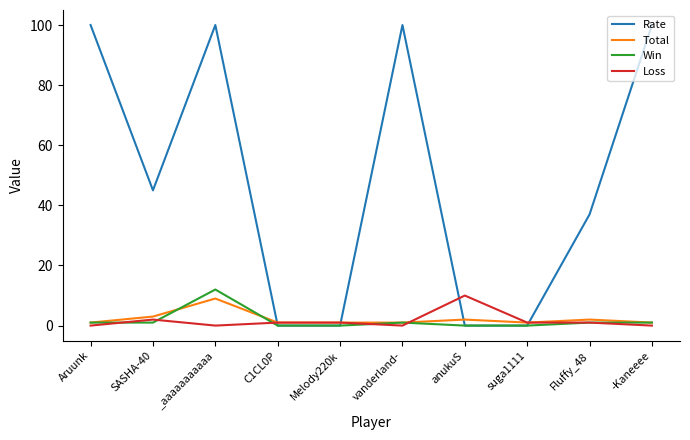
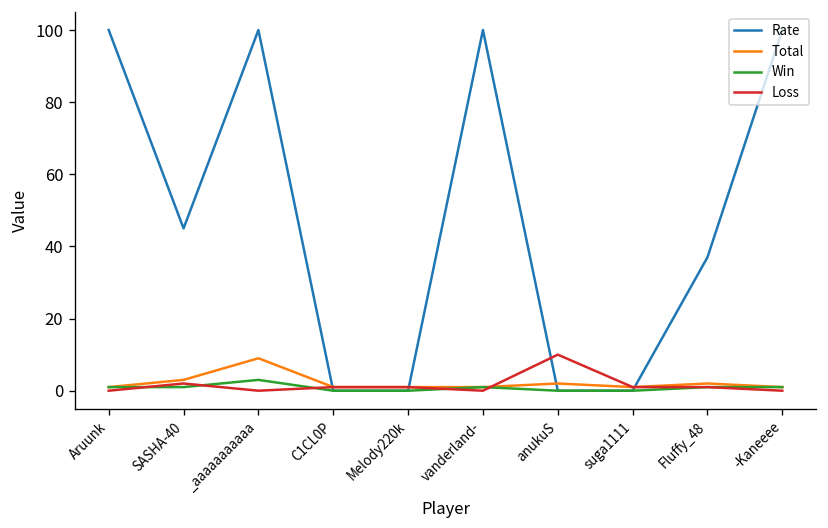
Win, _aaaaaaaaaaa: 12 -> 3
